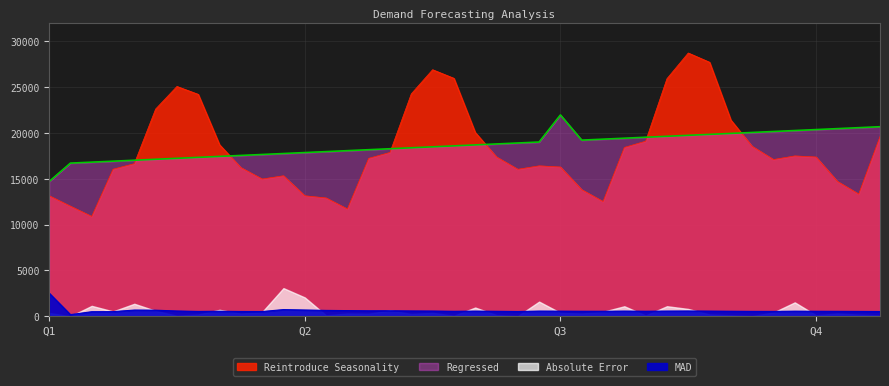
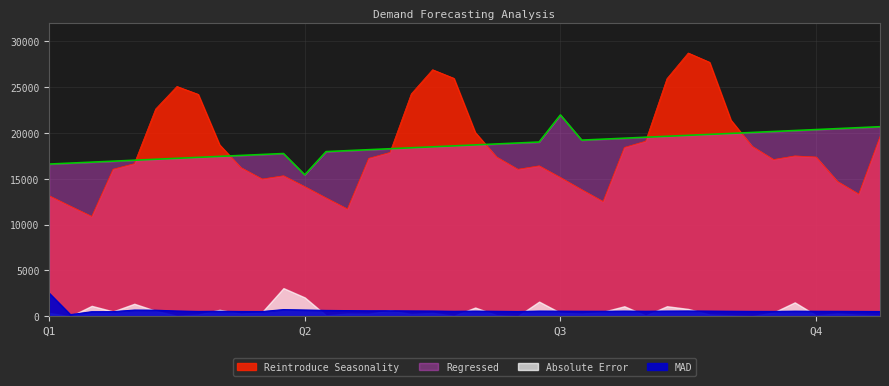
Regressed, Q1: 15000 -> 17000
Reintroduce Seasonality, Q2: 13000 -> 14000
Regressed, Q2: 18000 -> 15000
Reintroduce Seasonality, Q3: 16000 -> 15000
